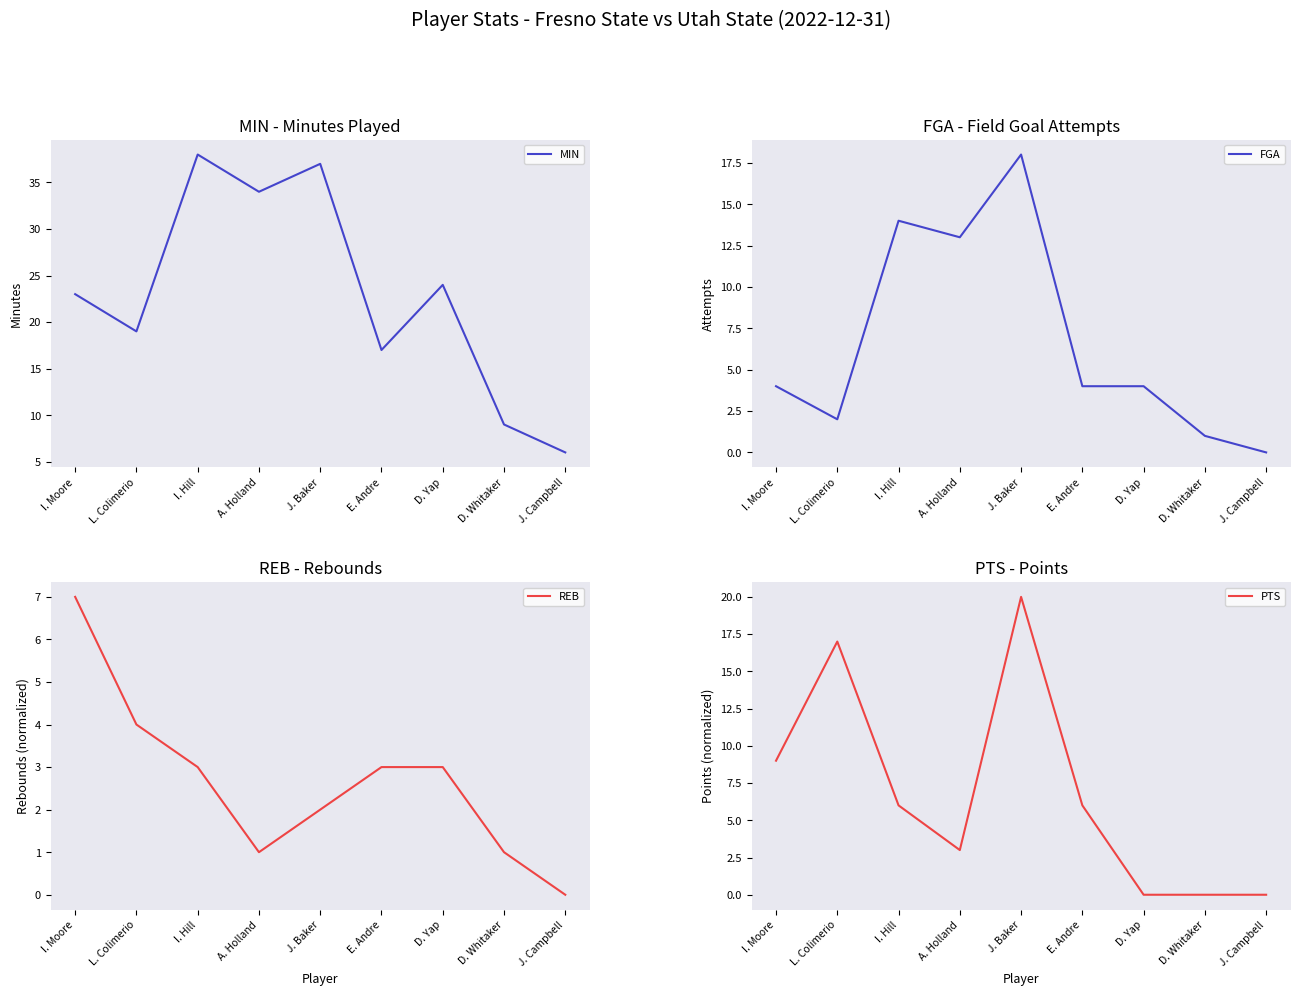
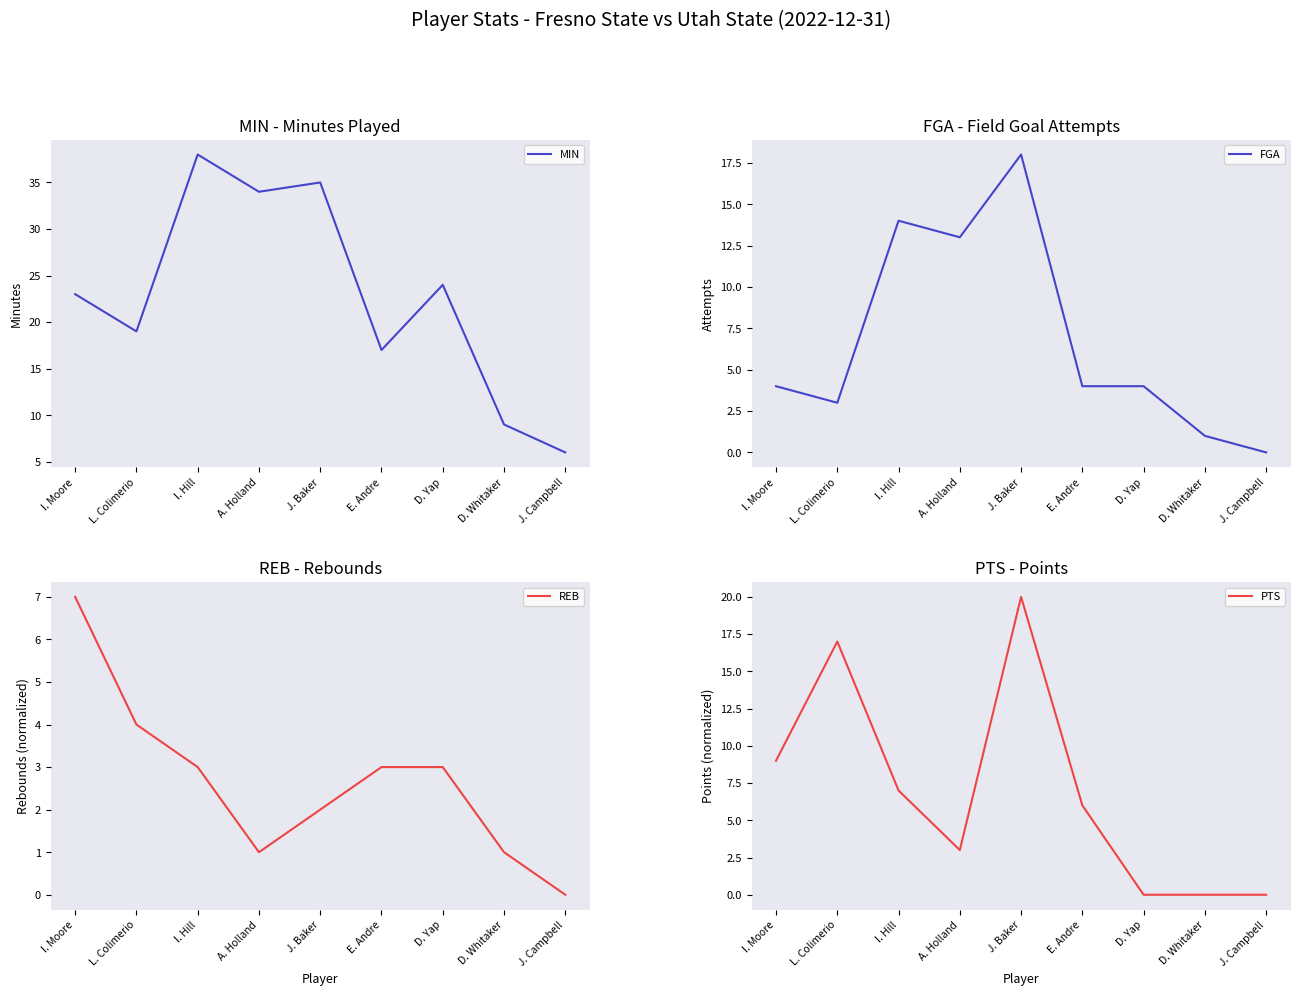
MIN - Minutes Played, J. Baker: 37 -> 35
FGA - Field Goal Attempts, L. Colimerio: 2 -> 3
PTS - Points, I. Hill: 6 -> 7
